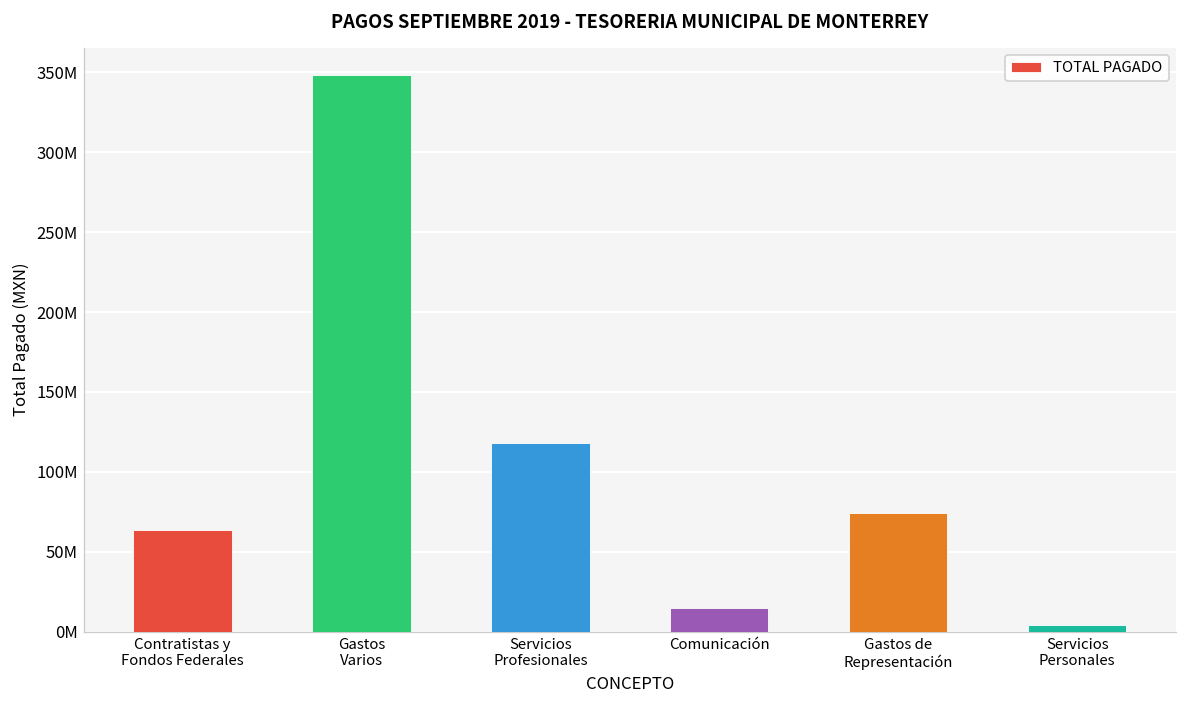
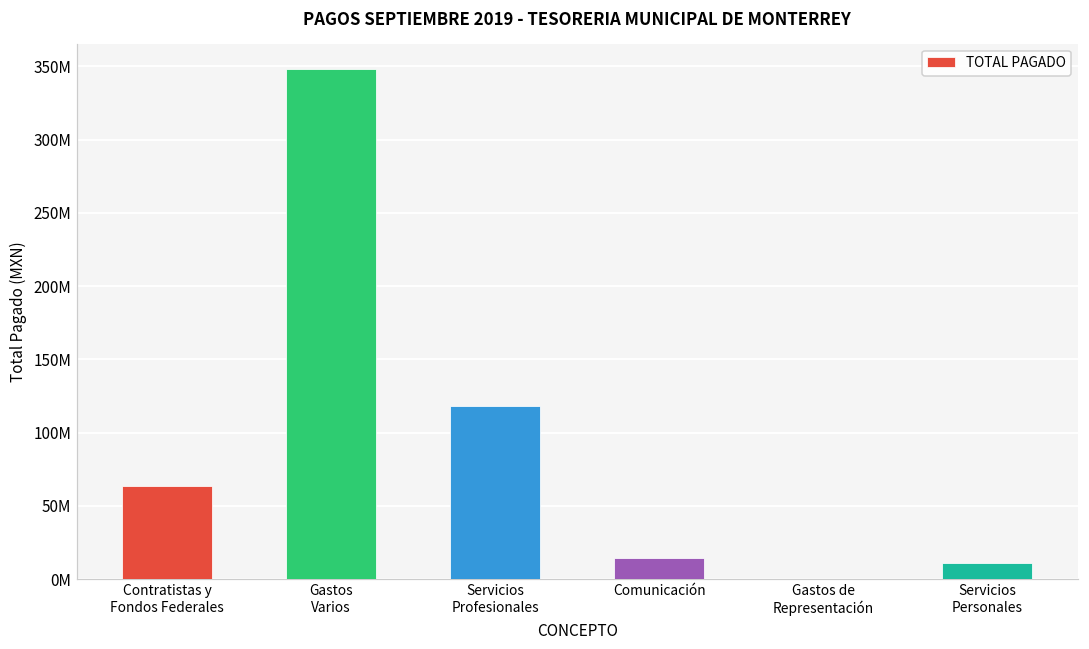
Gastos de Representación: 74000000 -> 0
Servicios Personales: 4000000 -> 11000000
